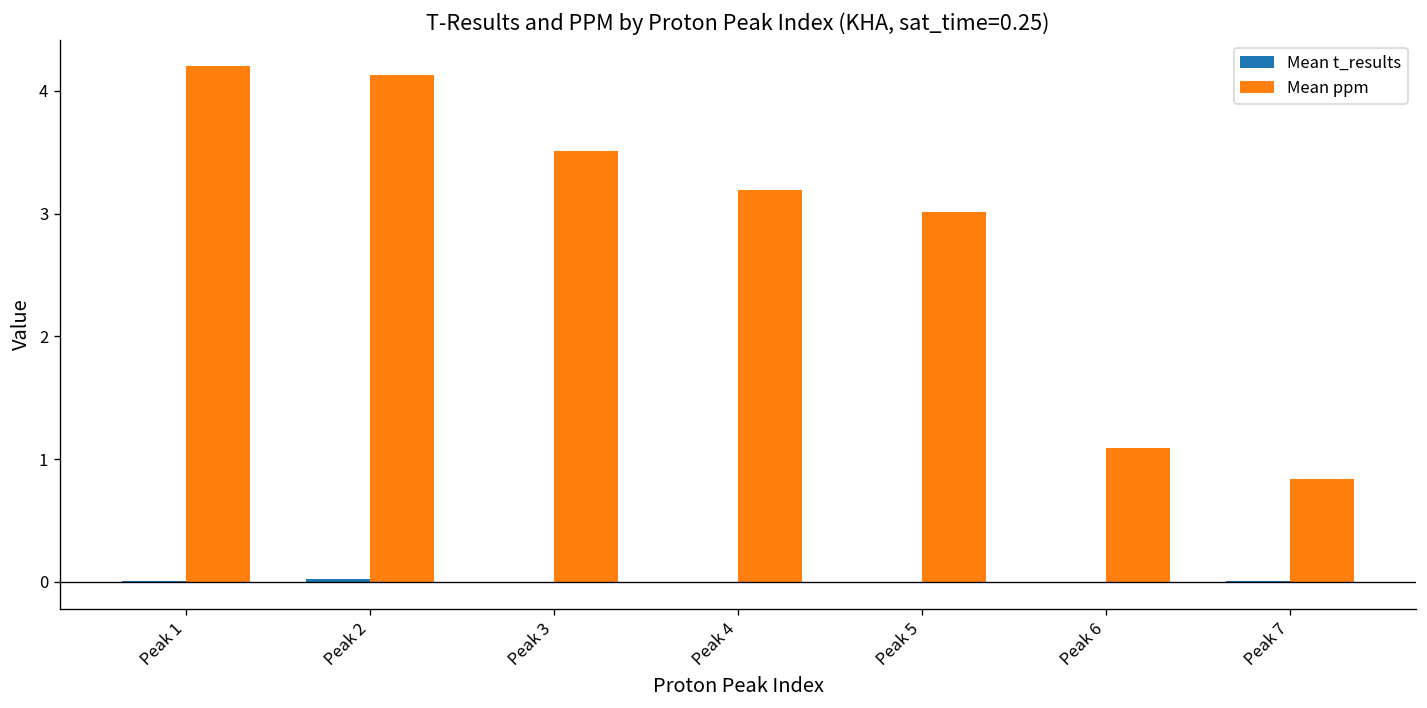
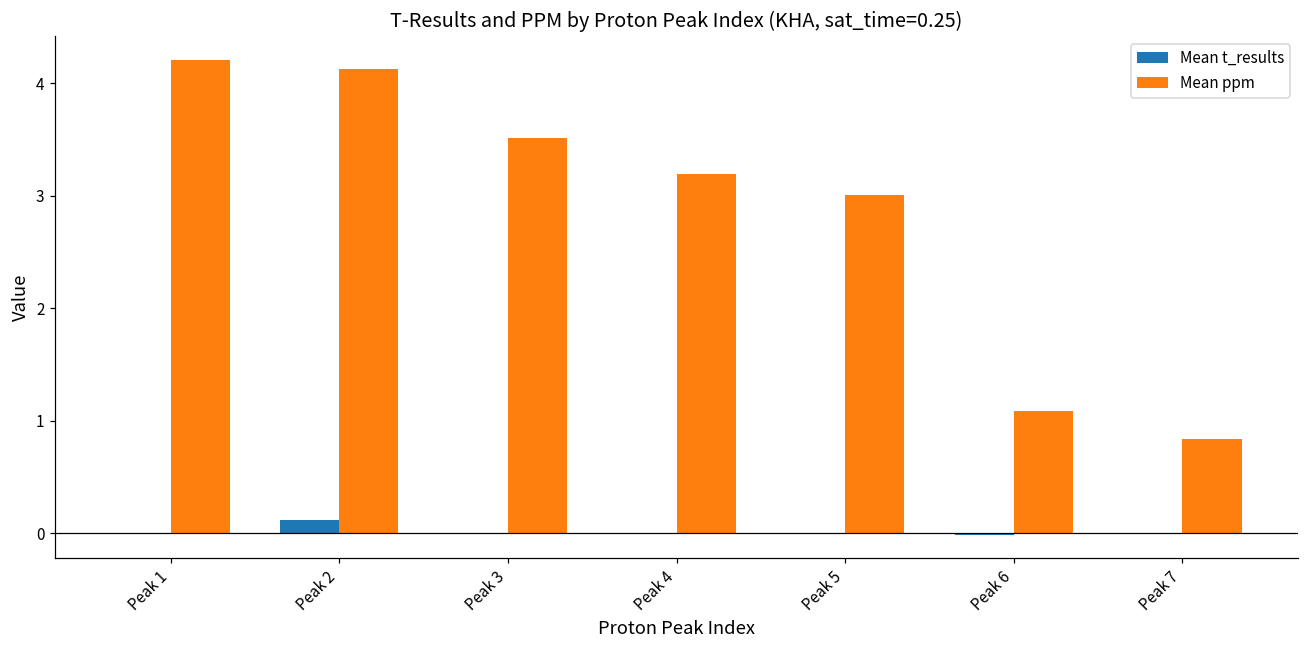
Mean t_results, Peak 2: 0.02 -> 0.12
